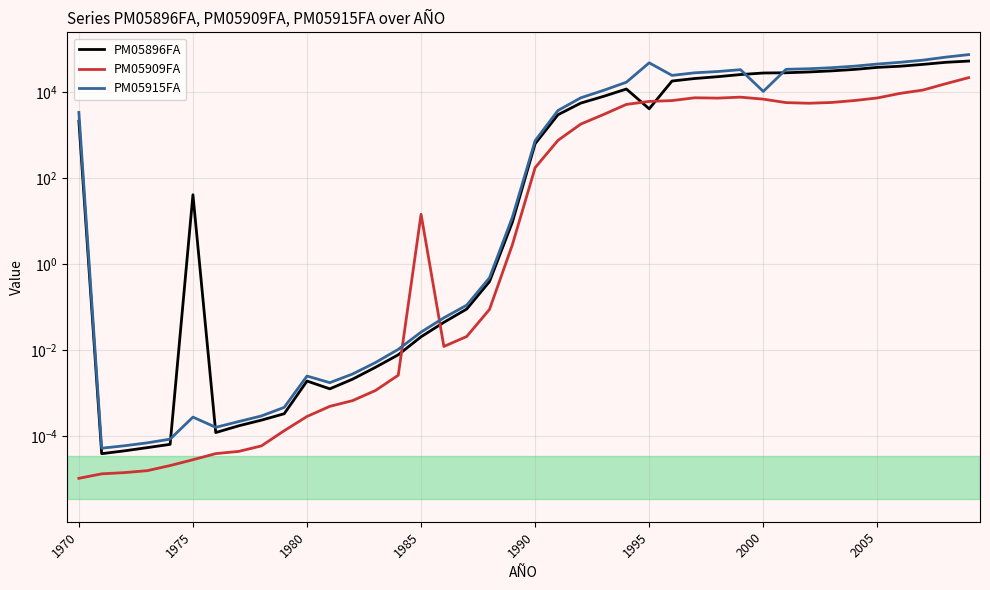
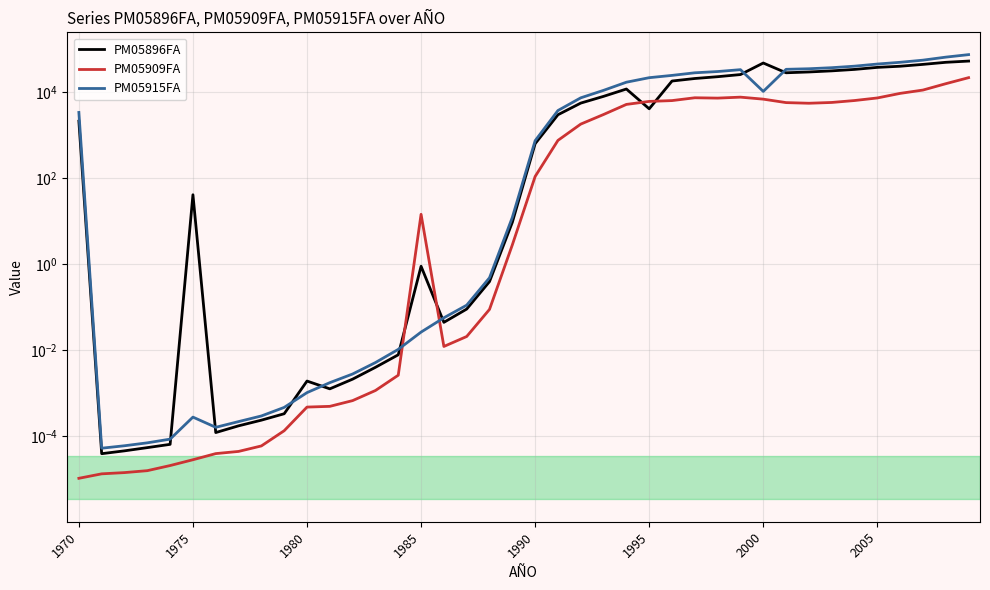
PM05909FA, 1980: 0.0003 -> 0.0005
PM05915FA, 1980: 0.003 -> 0.0010
PM05896FA, 1985: 0.02 -> 0.9
PM05909FA, 1990: 170 -> 110
PM05915FA, 1995: 50000 -> 20000
PM05896FA, 2000: 30000 -> 50000
